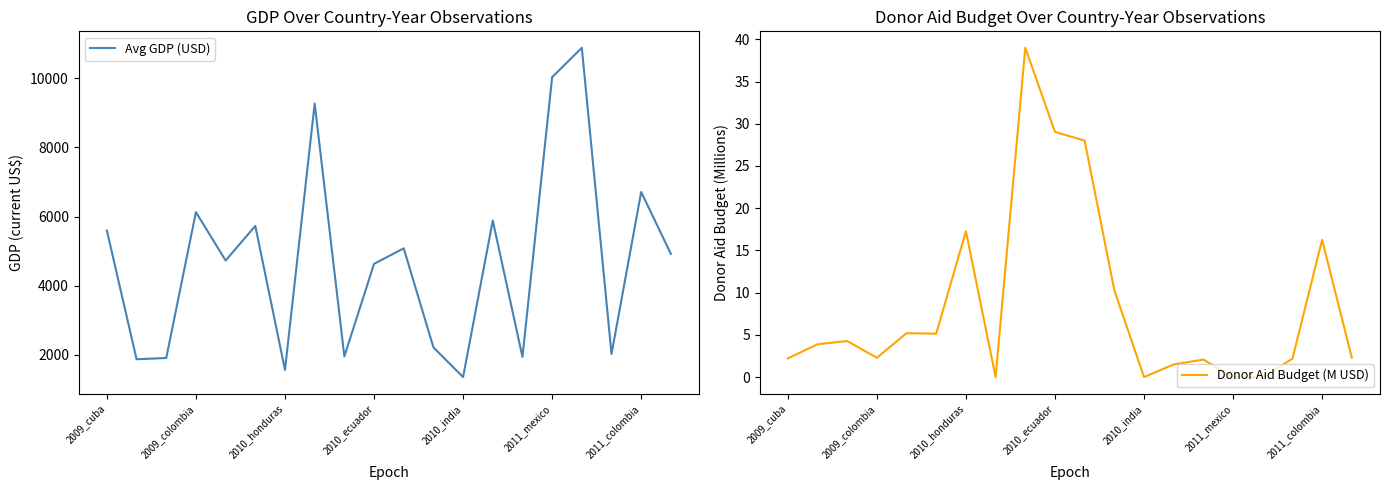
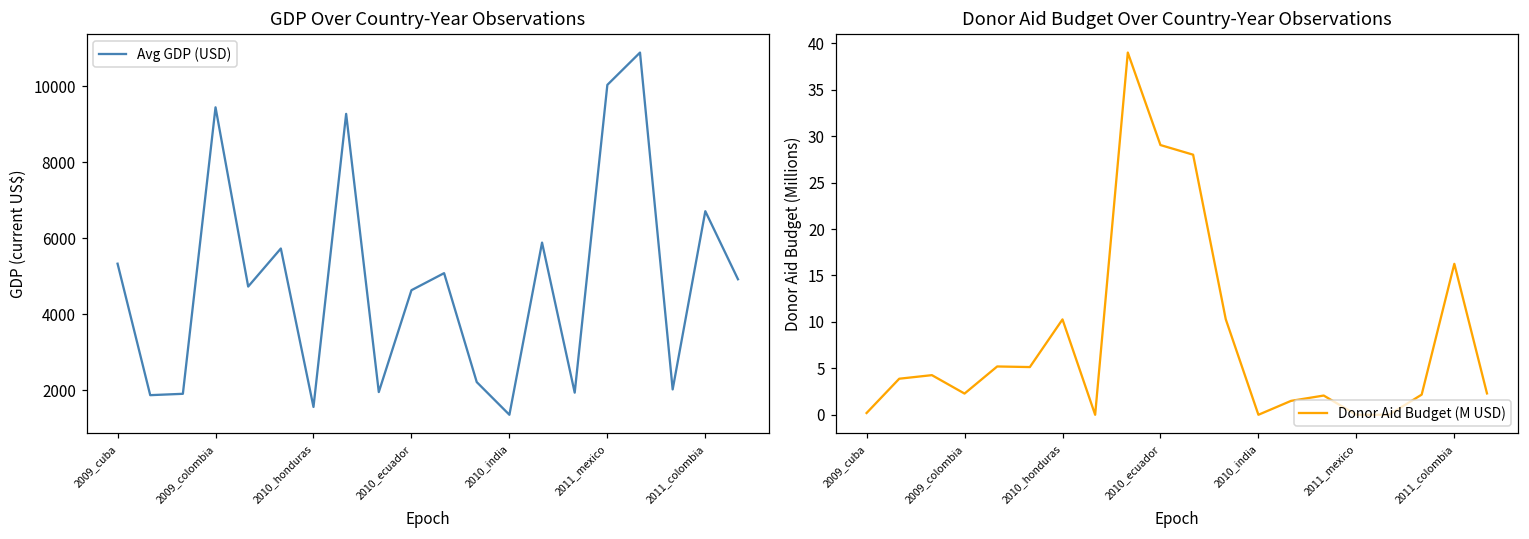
GDP Over Country-Year Observations, 2009_cuba: 5600 -> 5300
GDP Over Country-Year Observations, 2009_colombia: 6100 -> 9400
Donor Aid Budget Over Country-Year Observations, 2009_cuba: 2 -> 0
Donor Aid Budget Over Country-Year Observations, 2010_honduras: 17 -> 10
